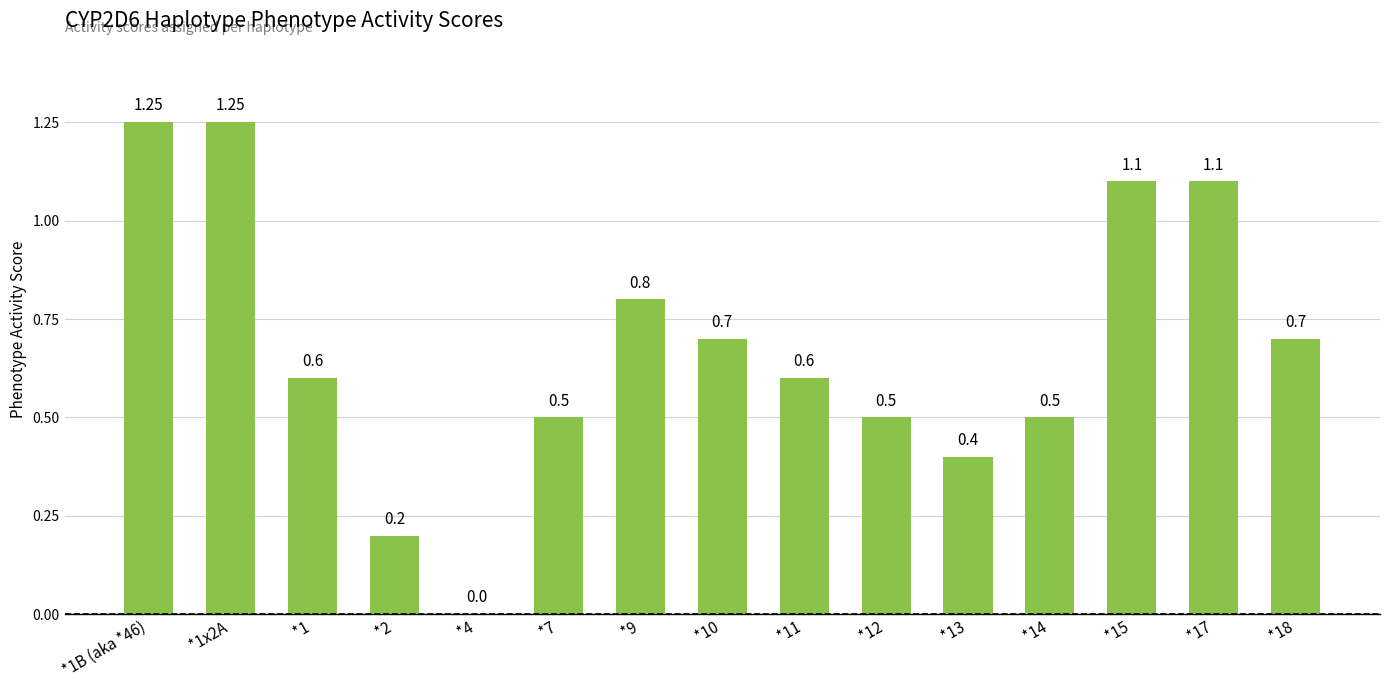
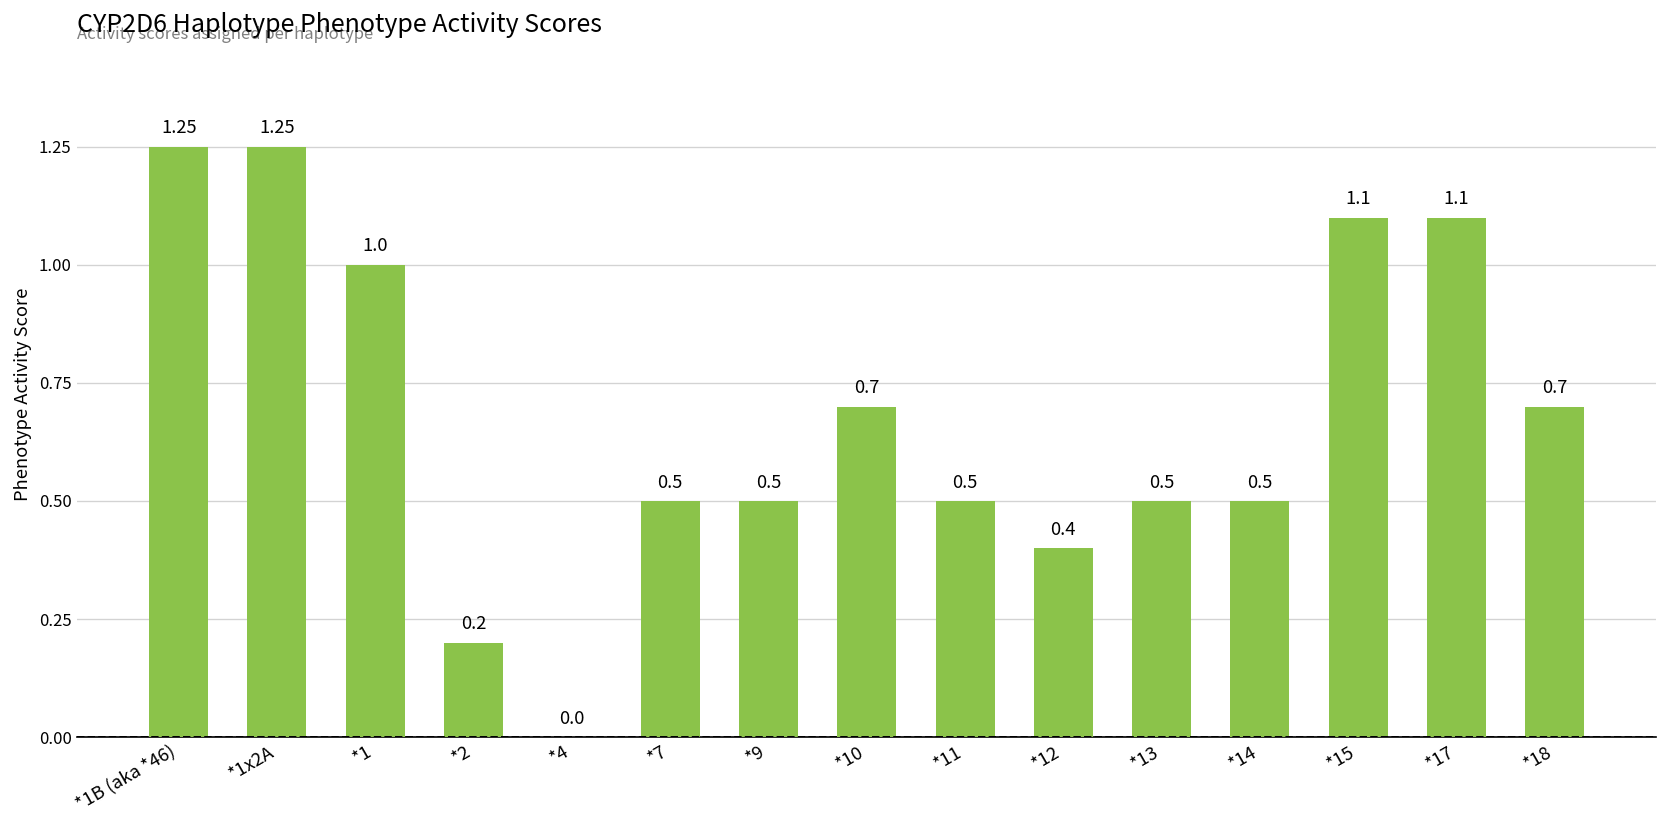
*1: 0.6 -> 1.0
*9: 0.8 -> 0.5
*11: 0.6 -> 0.5
*12: 0.5 -> 0.4
*13: 0.4 -> 0.5
